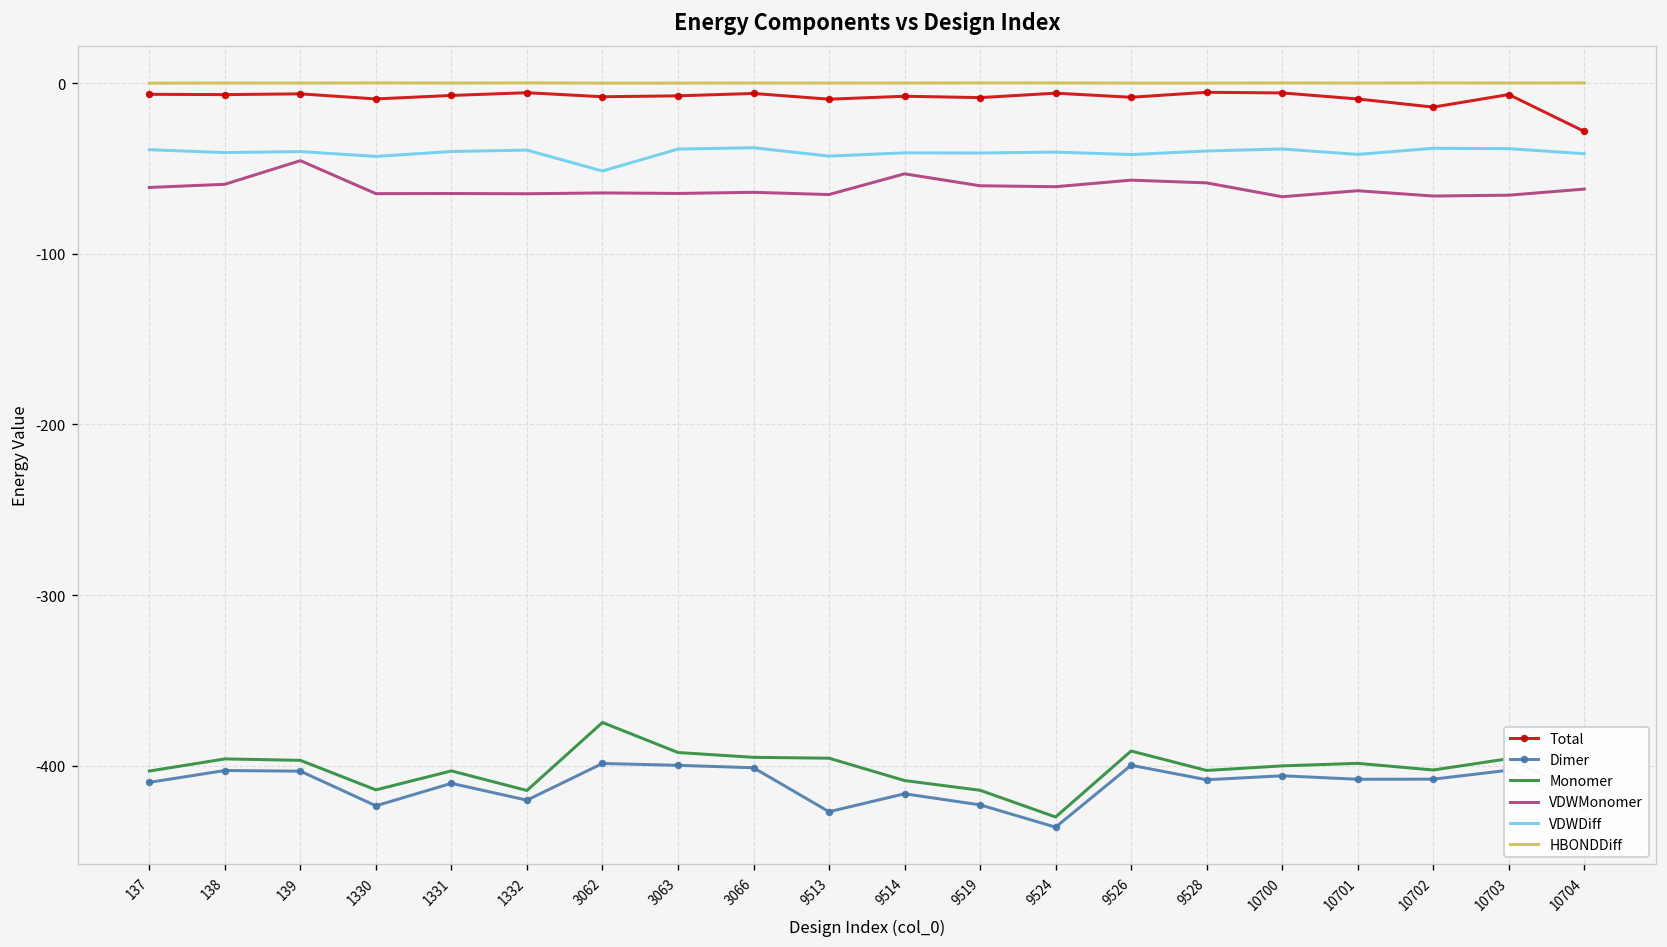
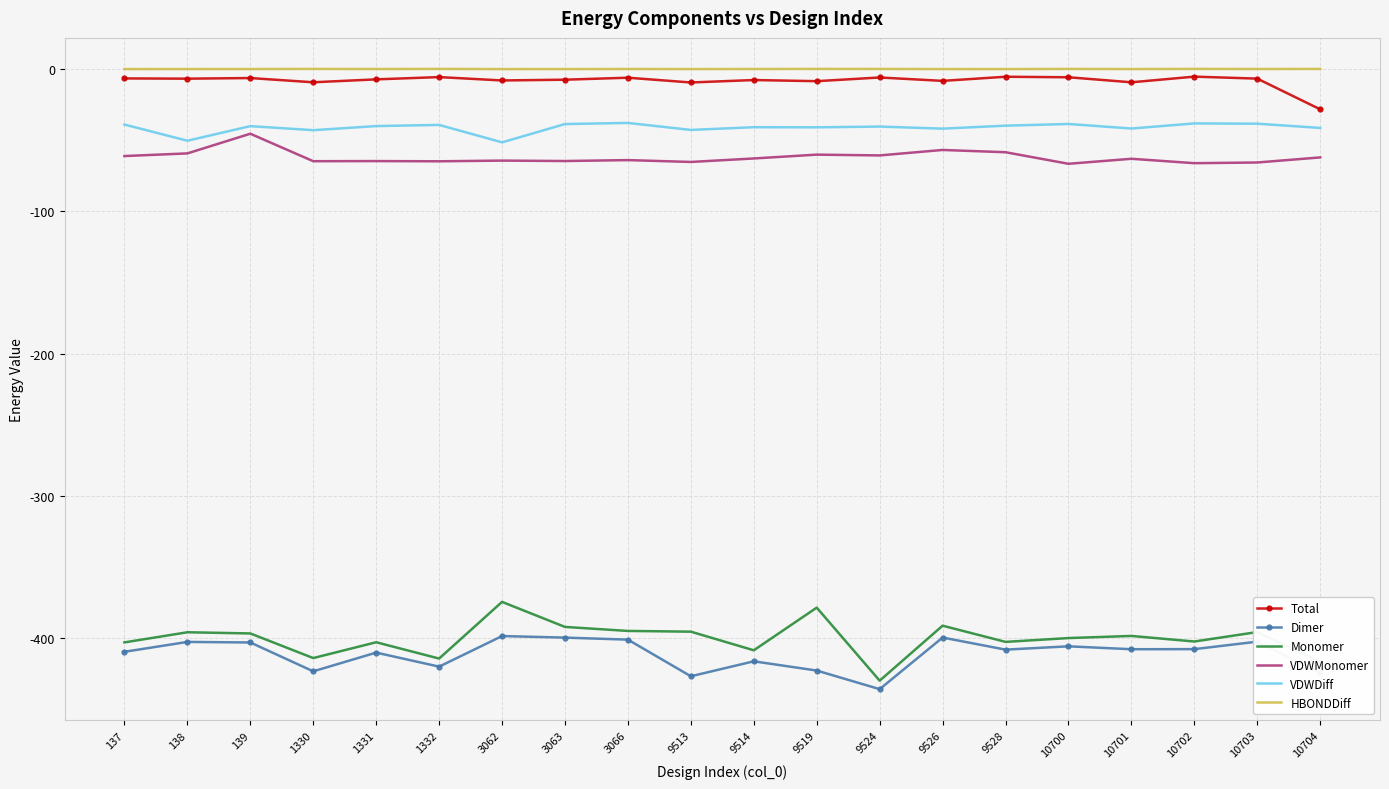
VDWDiff, 138: -41 -> -50
VDWMonomer, 9514: -53 -> -63
Monomer, 9519: -414 -> -379
Total, 10702: -14 -> -5
